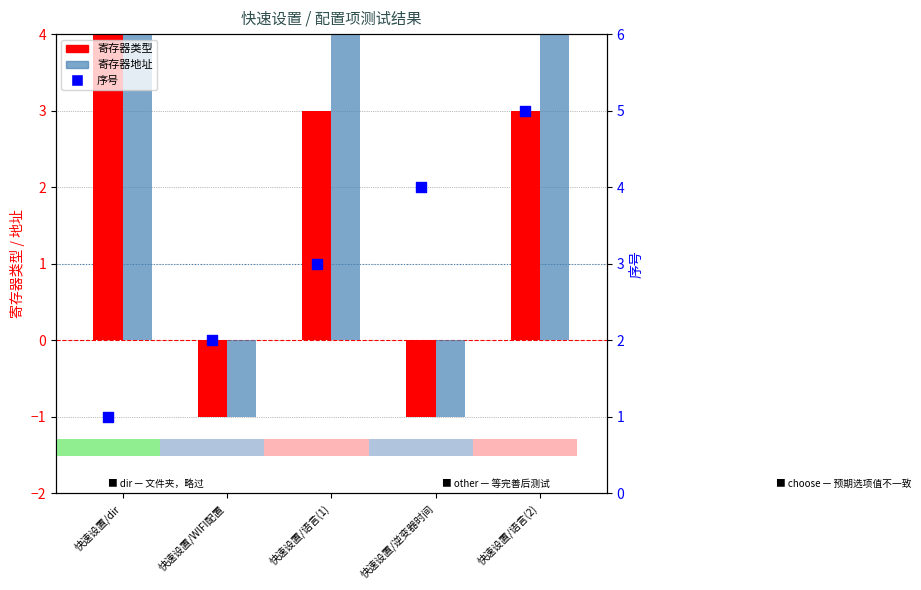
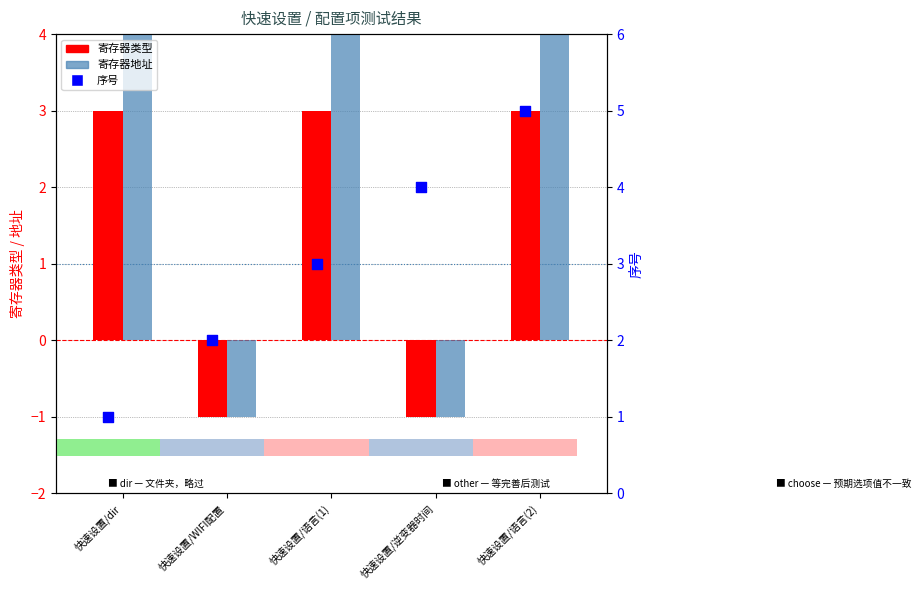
寄存器类型, 快速设置/dir: 4 -> 3
